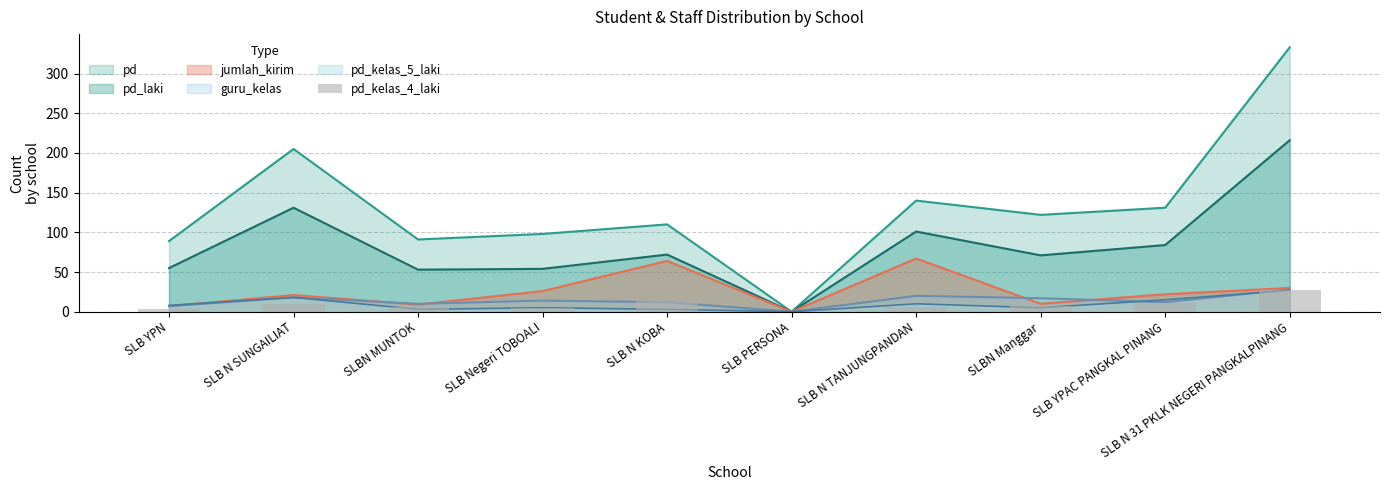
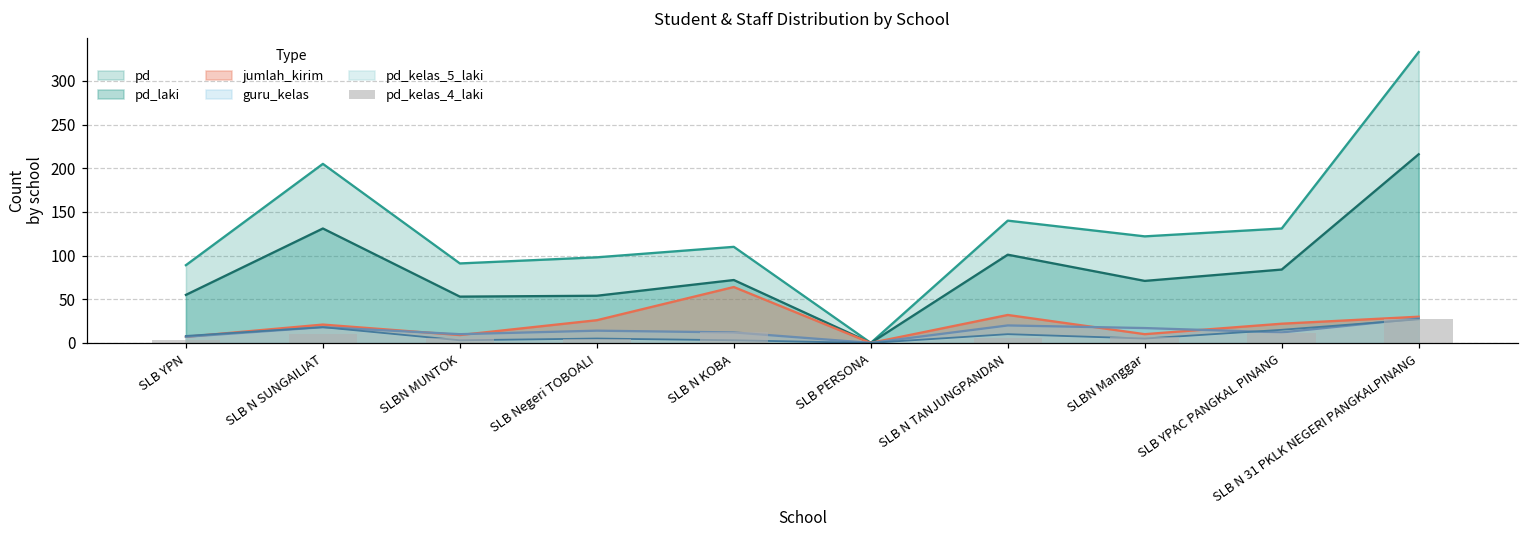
jumlah_kirim, SLB N TANJUNGPANDAN: 70 -> 30
